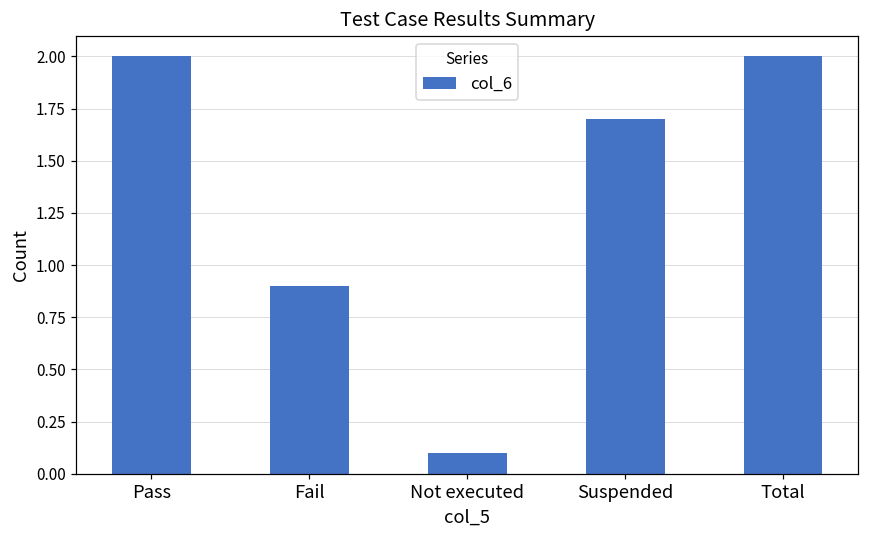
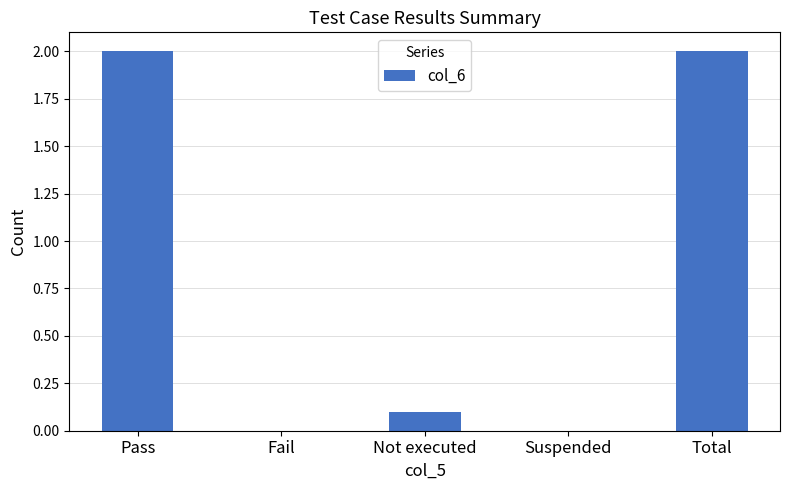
Fail: 0.9 -> 0.0
Suspended: 1.7 -> 0.0
